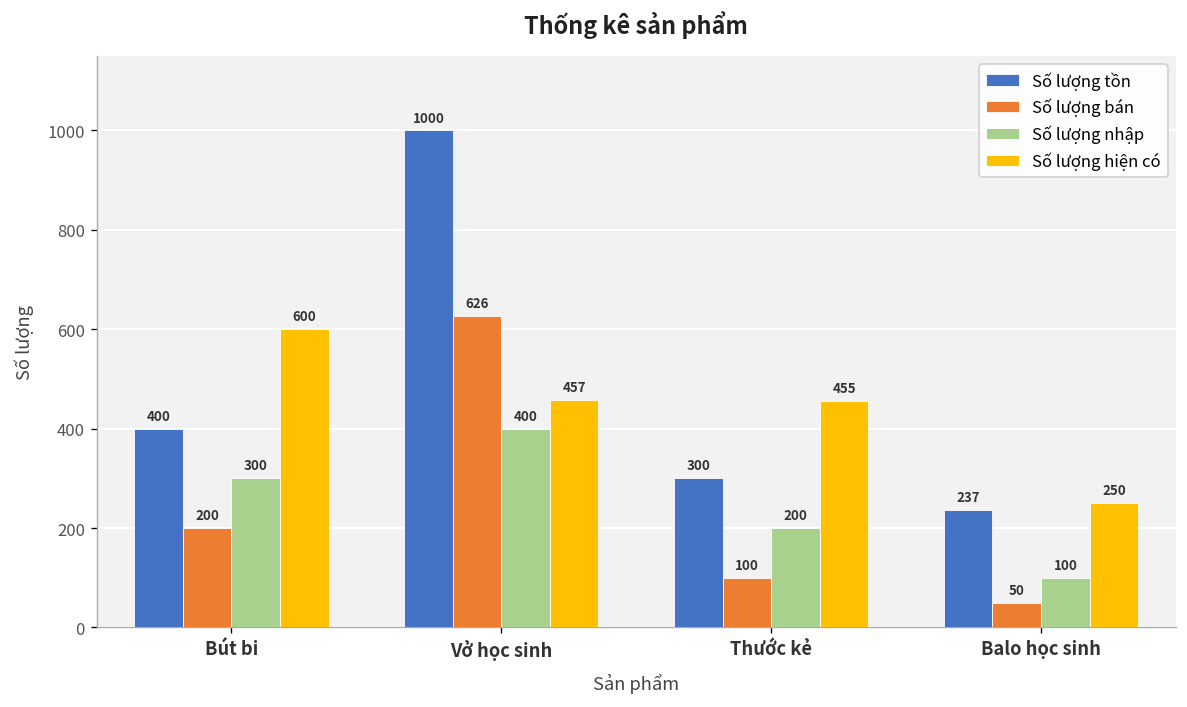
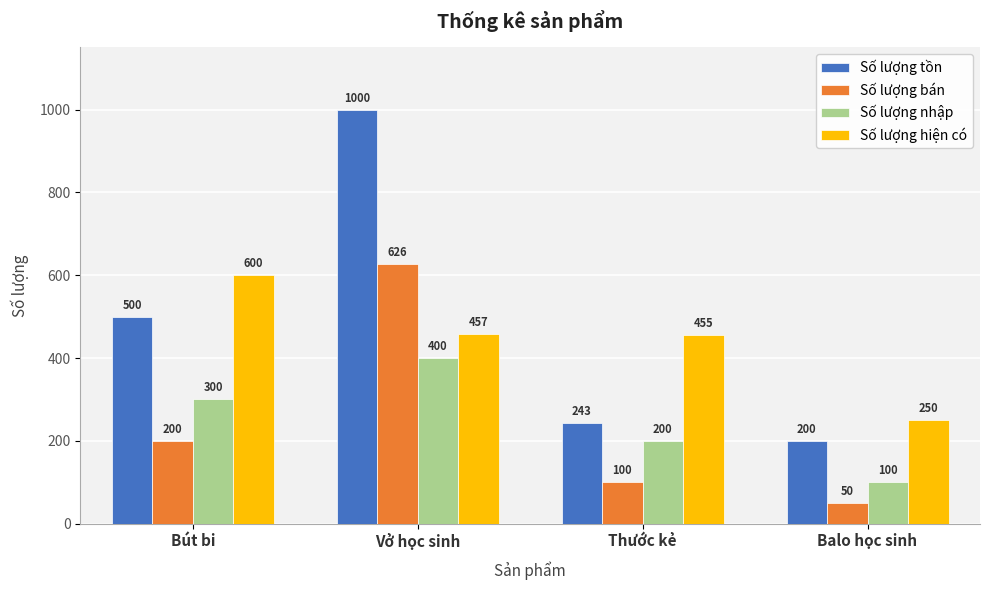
Số lượng tồn, Bút bi: 400 -> 500
Số lượng tồn, Thước kẻ: 300 -> 243
Số lượng tồn, Balo học sinh: 237 -> 200
